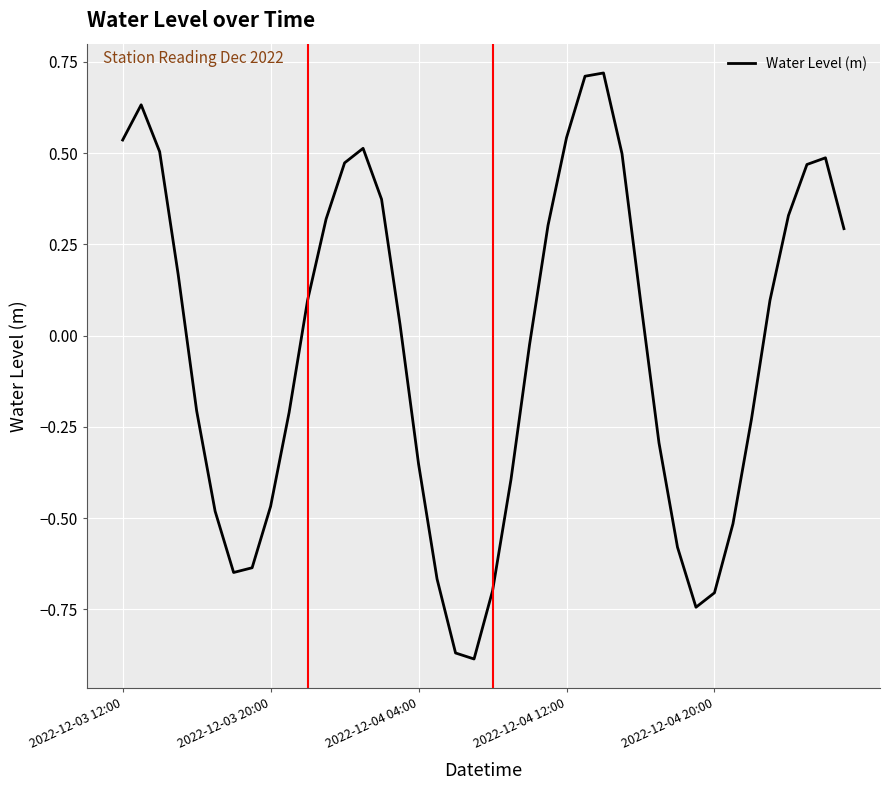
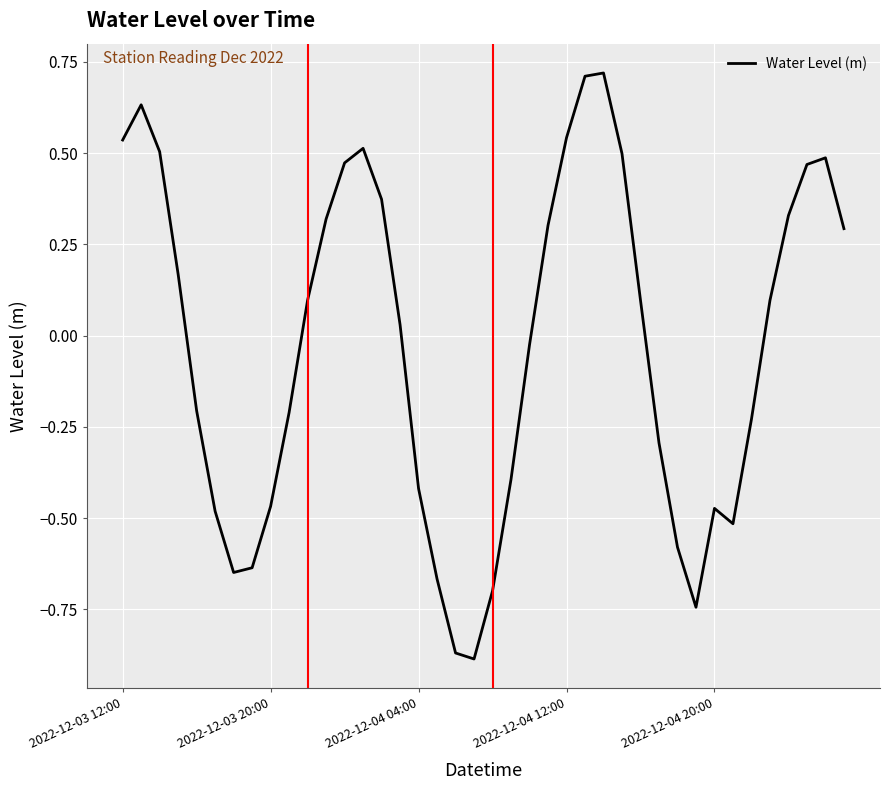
2022-12-04 04:00: -0.35 -> -0.42
2022-12-04 20:00: -0.70 -> -0.47
